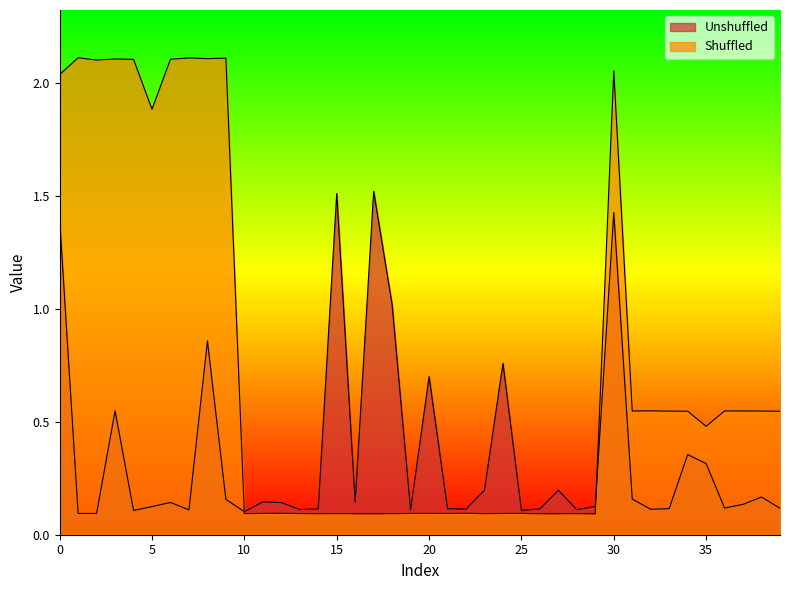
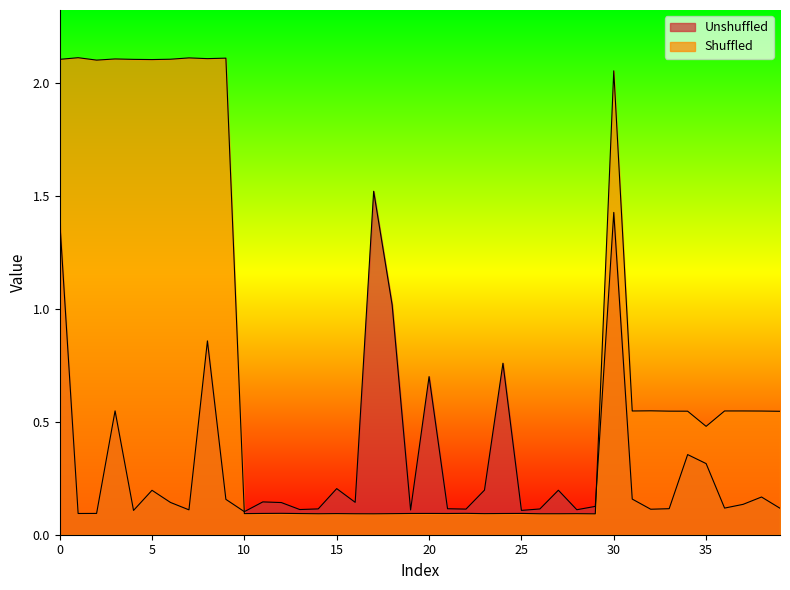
Shuffled, 0: 2.04 -> 2.10
Unshuffled, 5: 0.12 -> 0.20
Shuffled, 5: 1.88 -> 2.10
Unshuffled, 15: 1.51 -> 0.20
